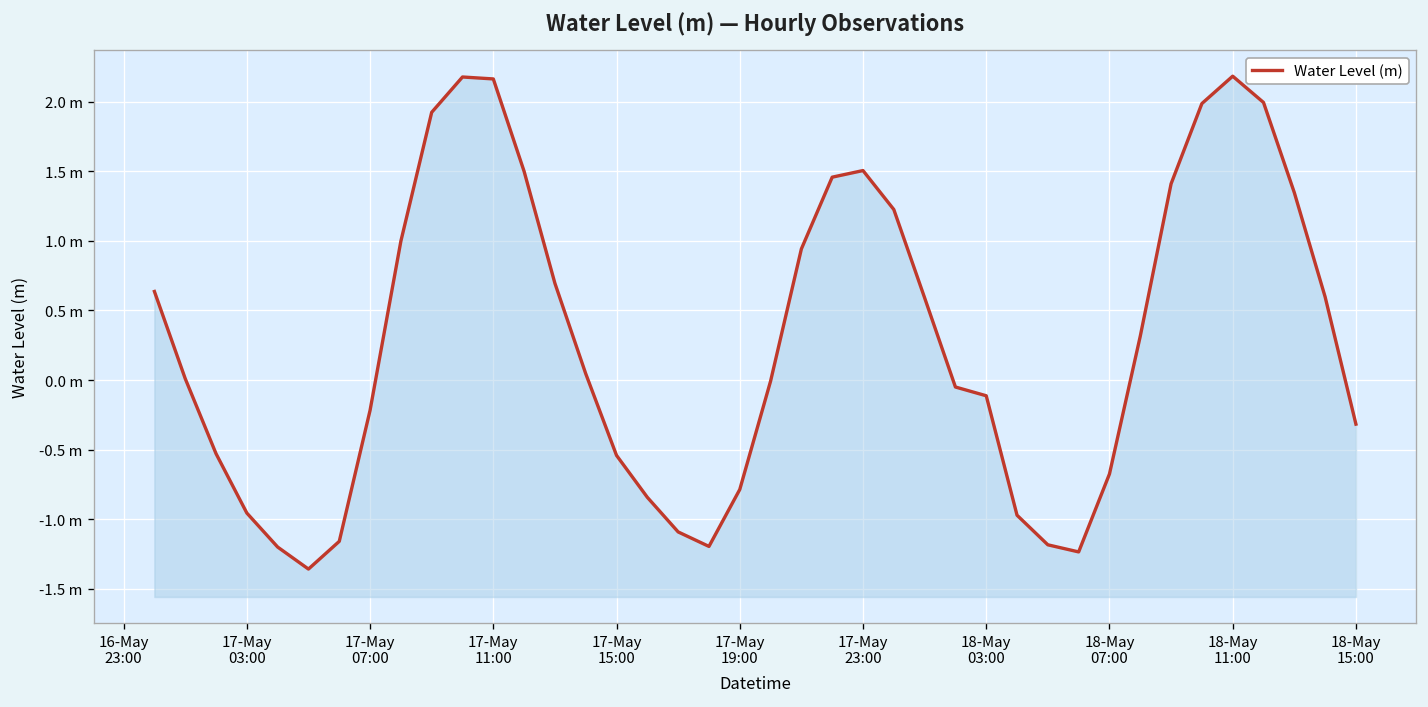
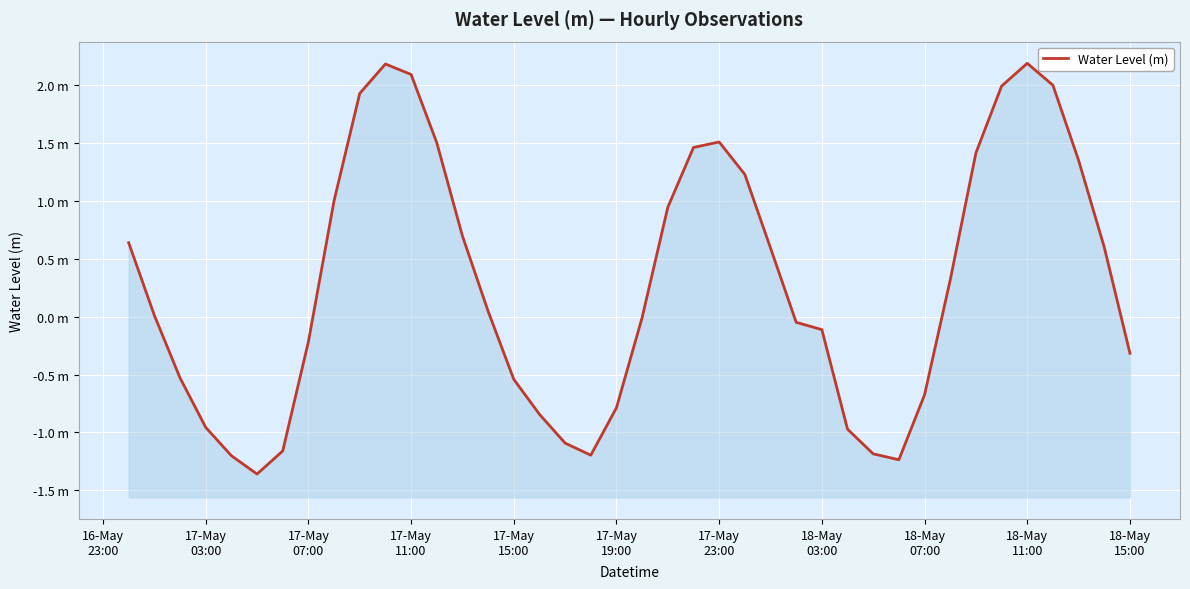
17-May 11:00: 2.16 m -> 2.09 m
